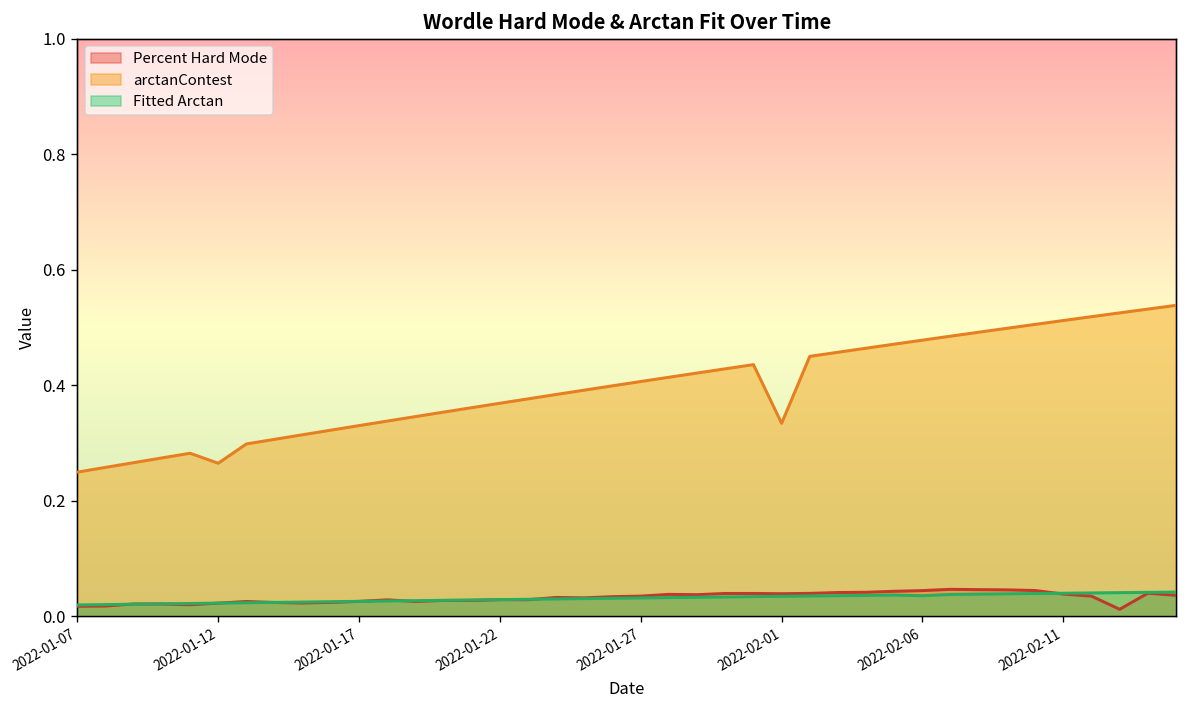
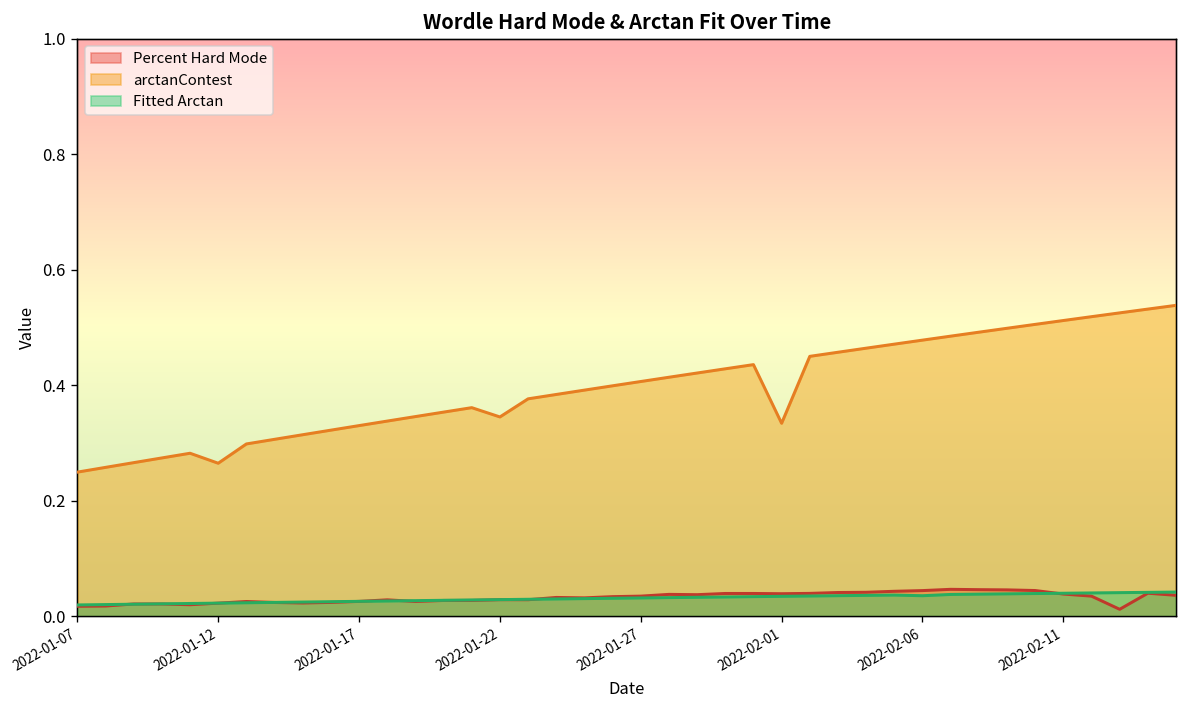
arctanContest, 2022-01-22: 0.37 -> 0.34
